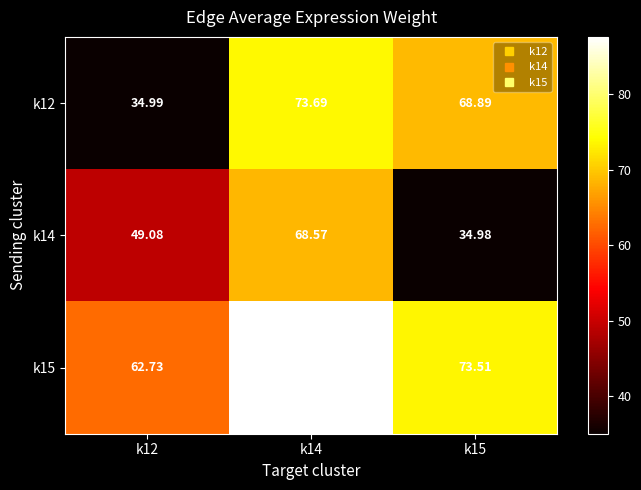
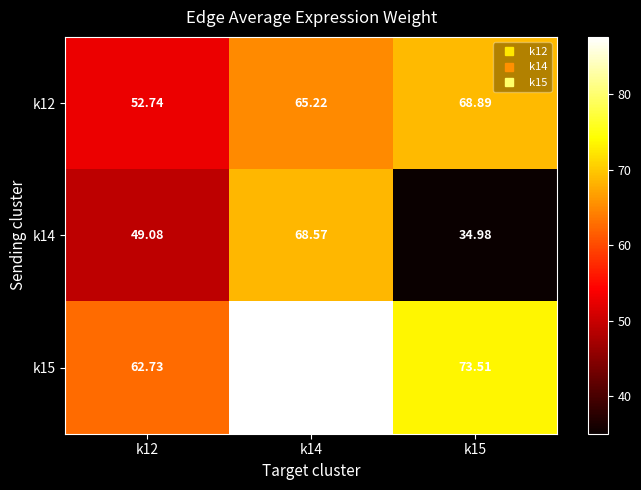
k12, k12: 34.99 -> 52.74
k12, k14: 73.69 -> 65.22
